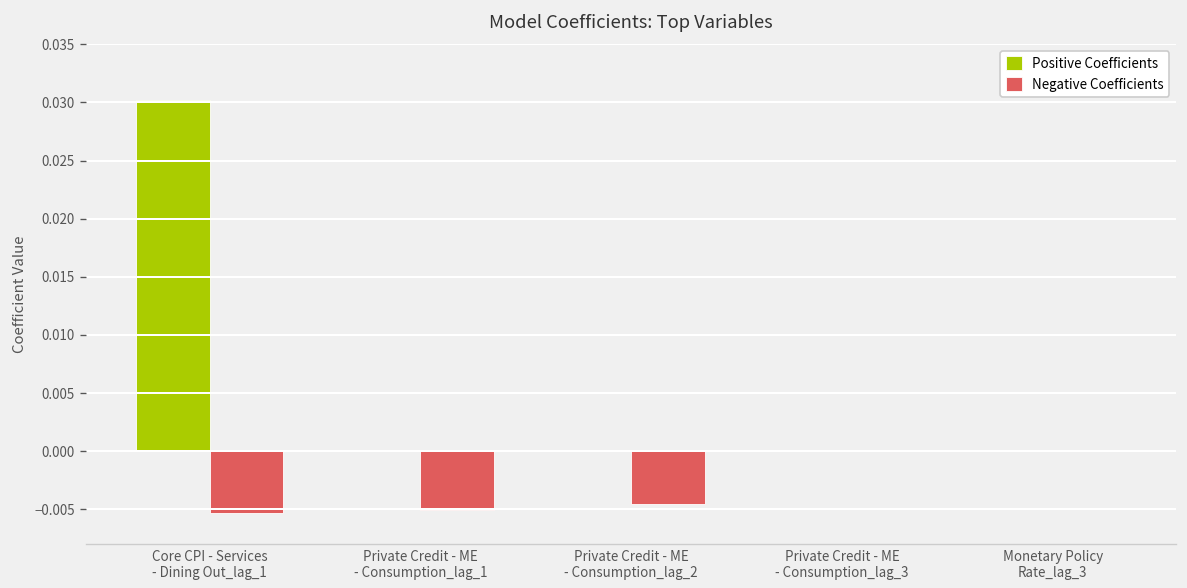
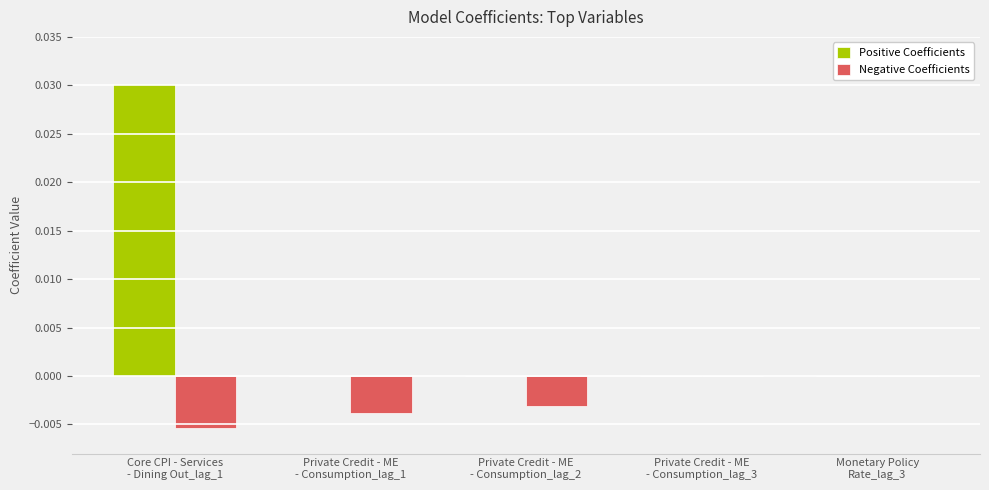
Negative Coefficients, Private Credit - ME - Consumption_lag_1: -0.005 -> -0.004
Negative Coefficients, Private Credit - ME - Consumption_lag_2: -0.005 -> -0.003
